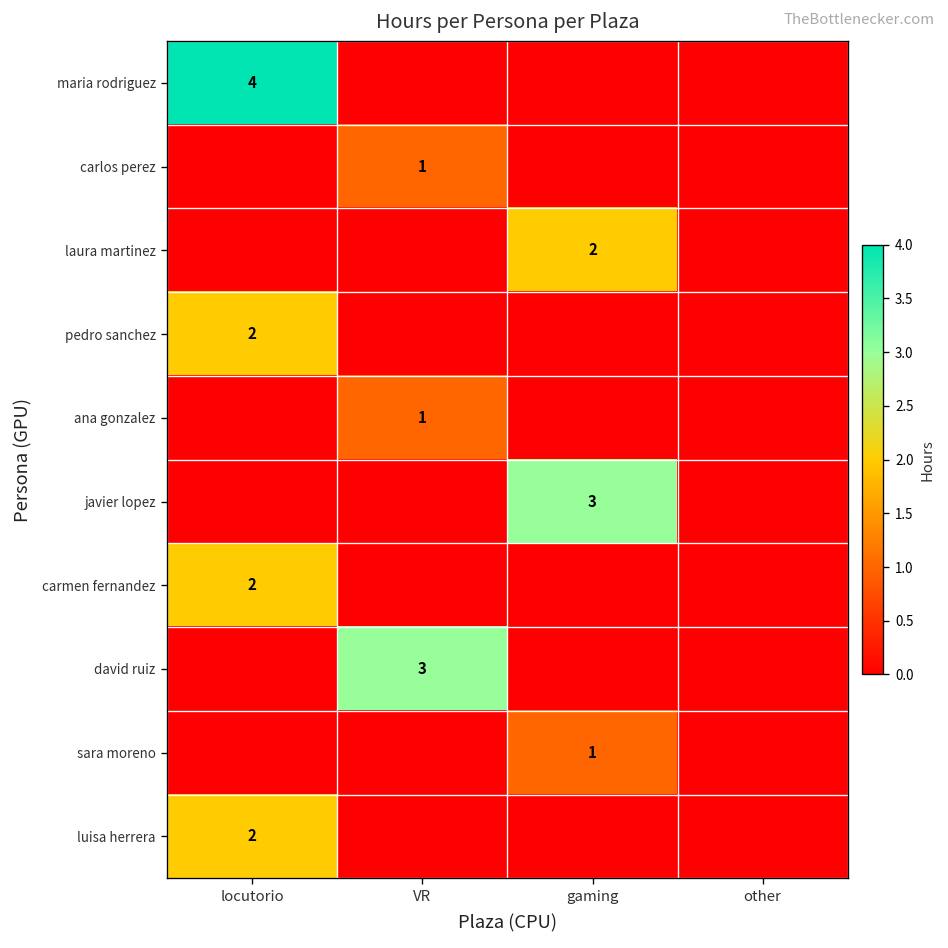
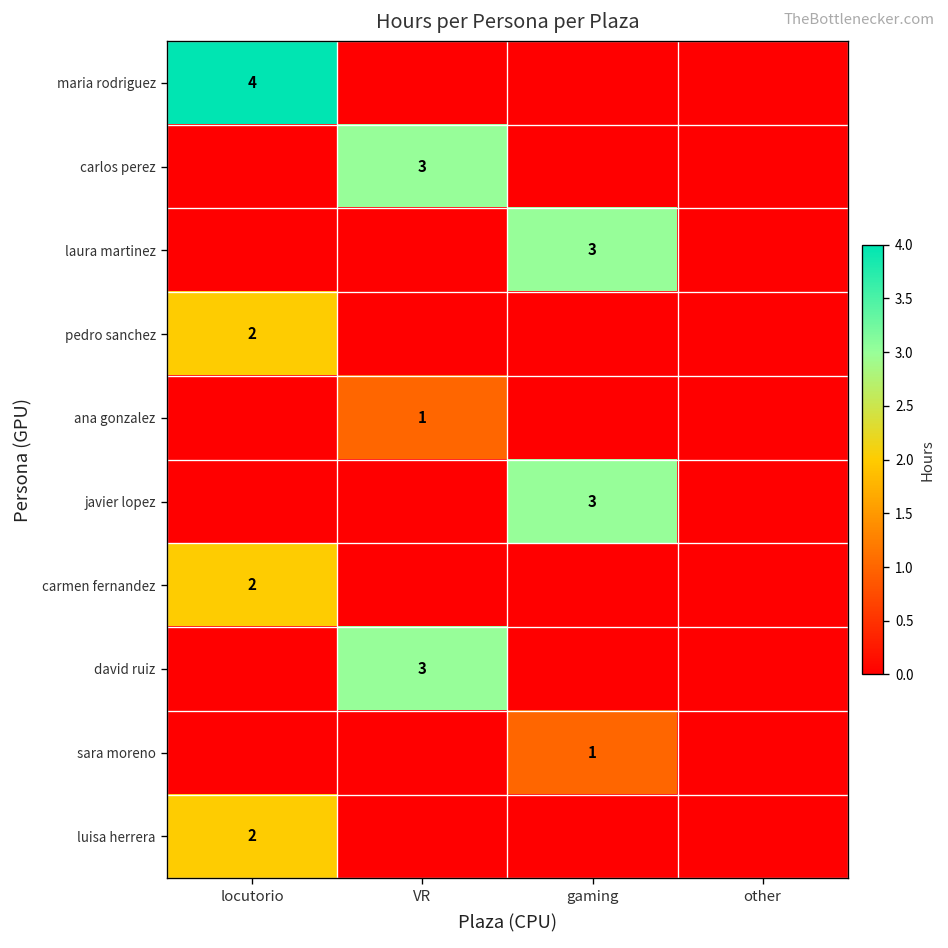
carlos perez, VR: 1 -> 3
laura martinez, gaming: 2 -> 3
